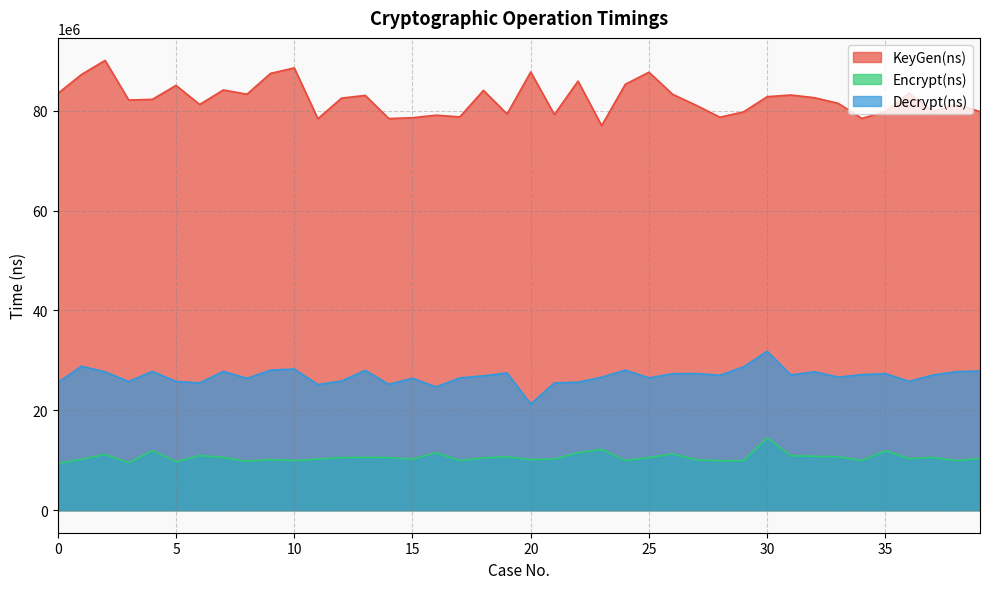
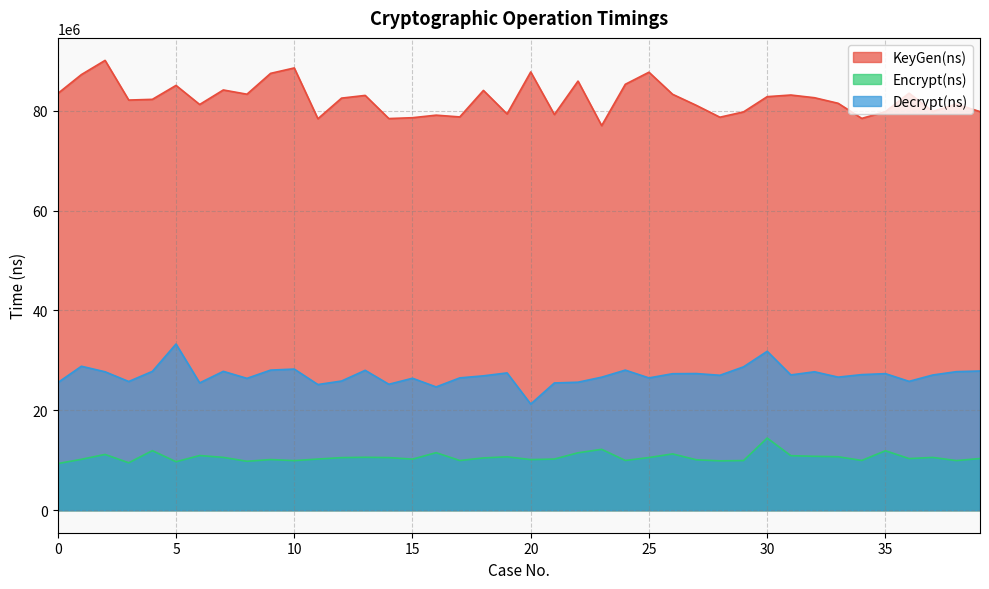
Decrypt(ns), 5: 26000000 -> 33000000
